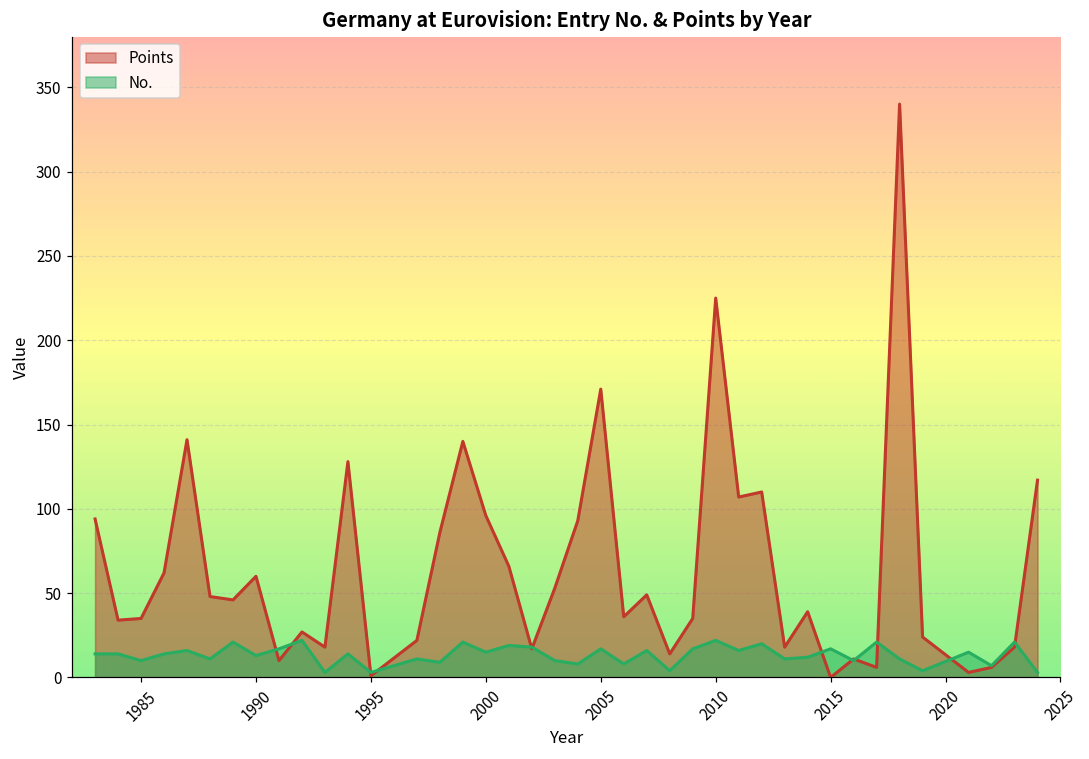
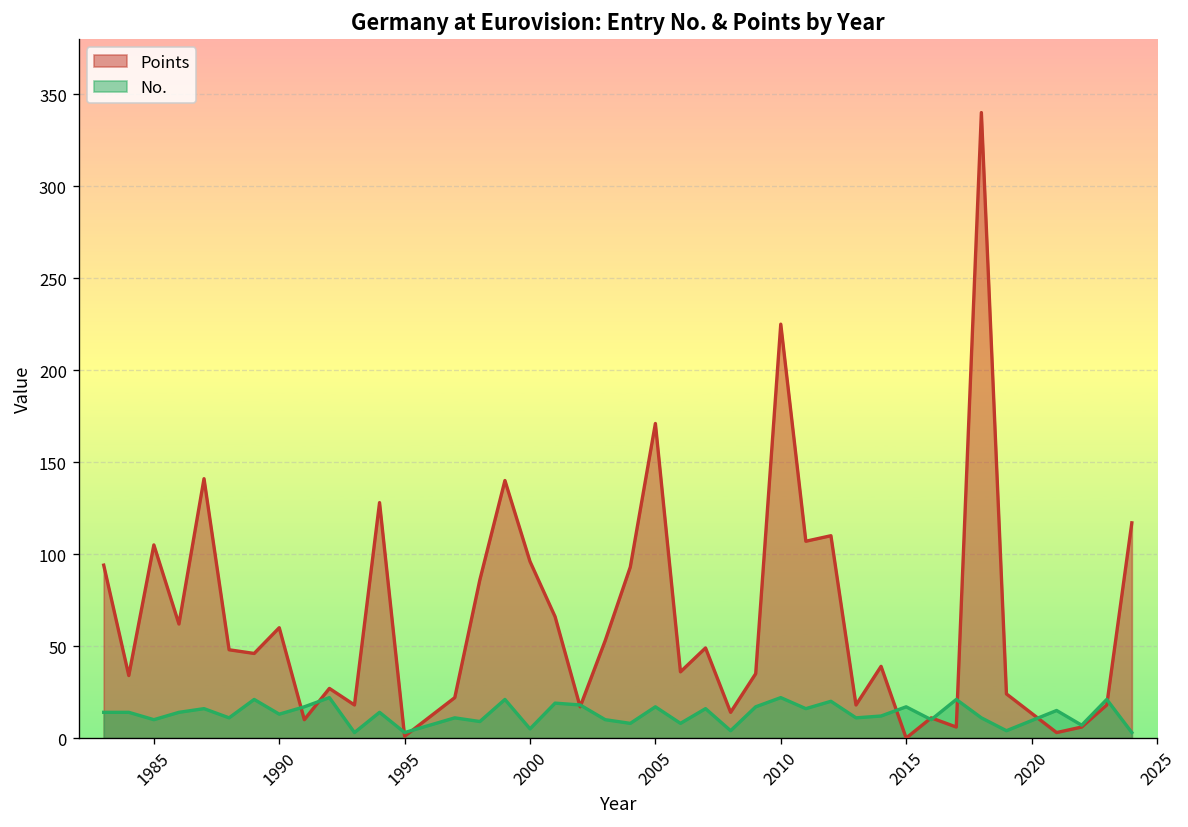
Points, 1985: 35 -> 105
No., 2000: 15 -> 5
